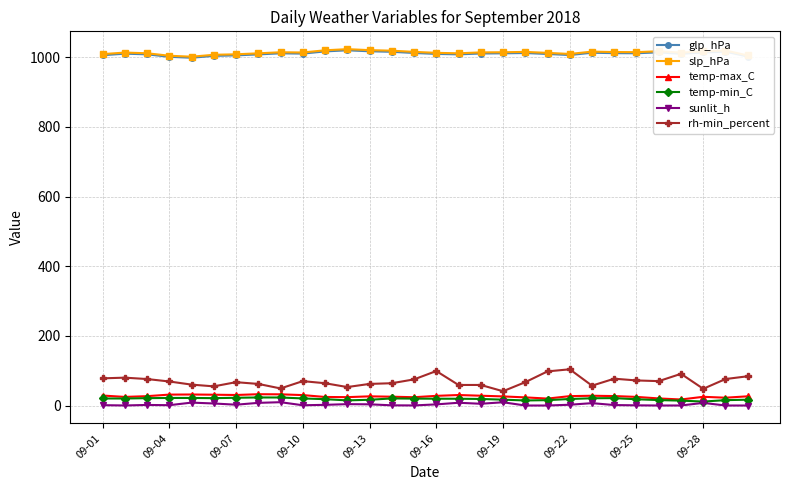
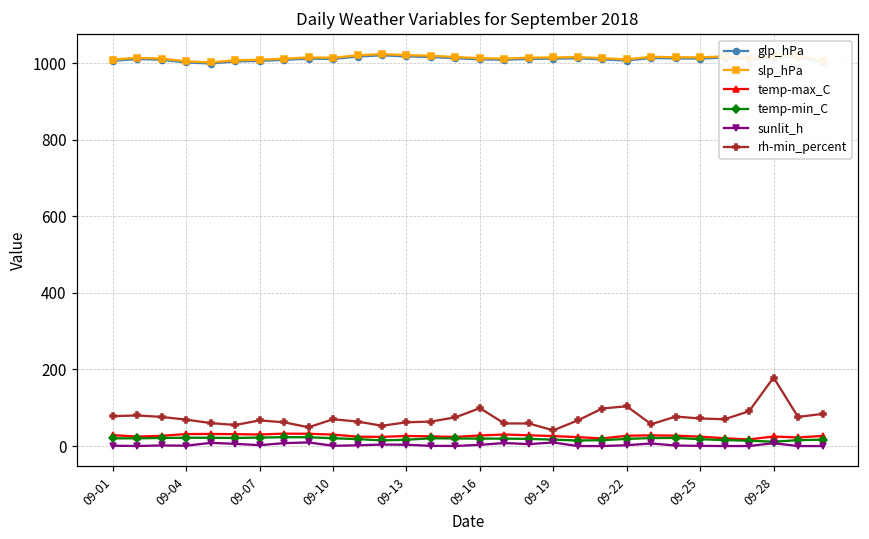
rh-min_percent, 09-28: 50 -> 180
